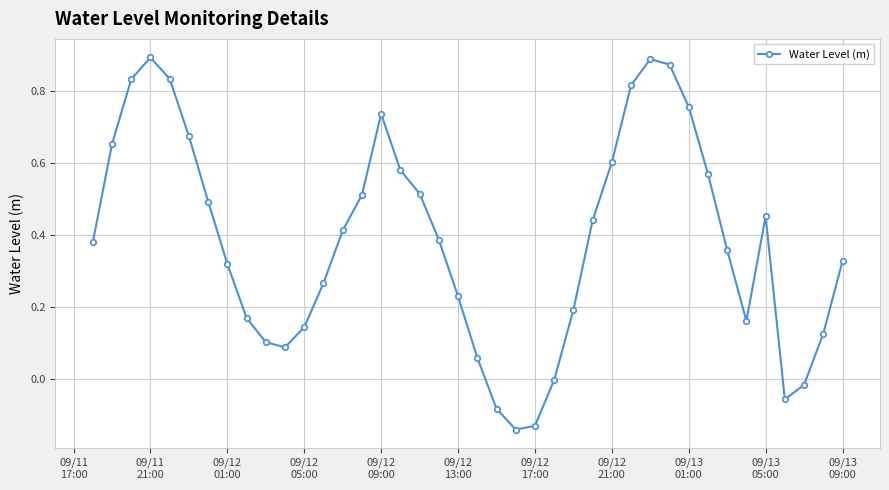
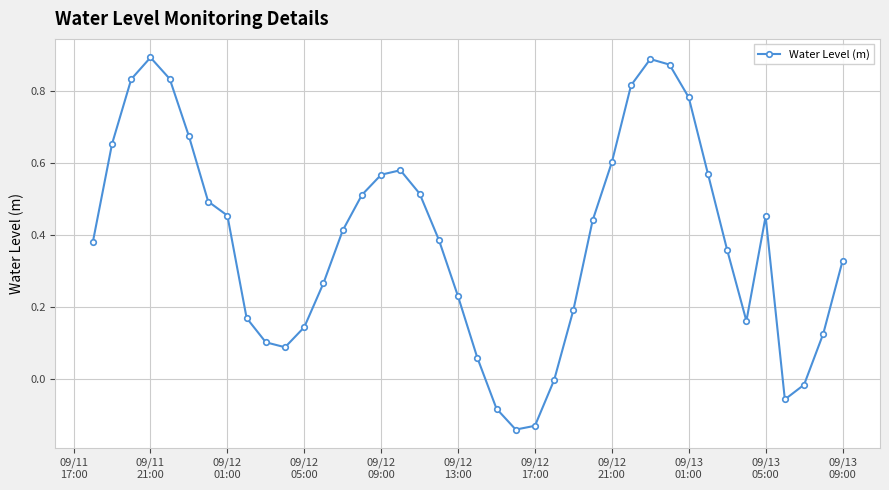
09/12 01:00: 0.32 -> 0.45
09/12 09:00: 0.74 -> 0.57
09/13 01:00: 0.76 -> 0.78
